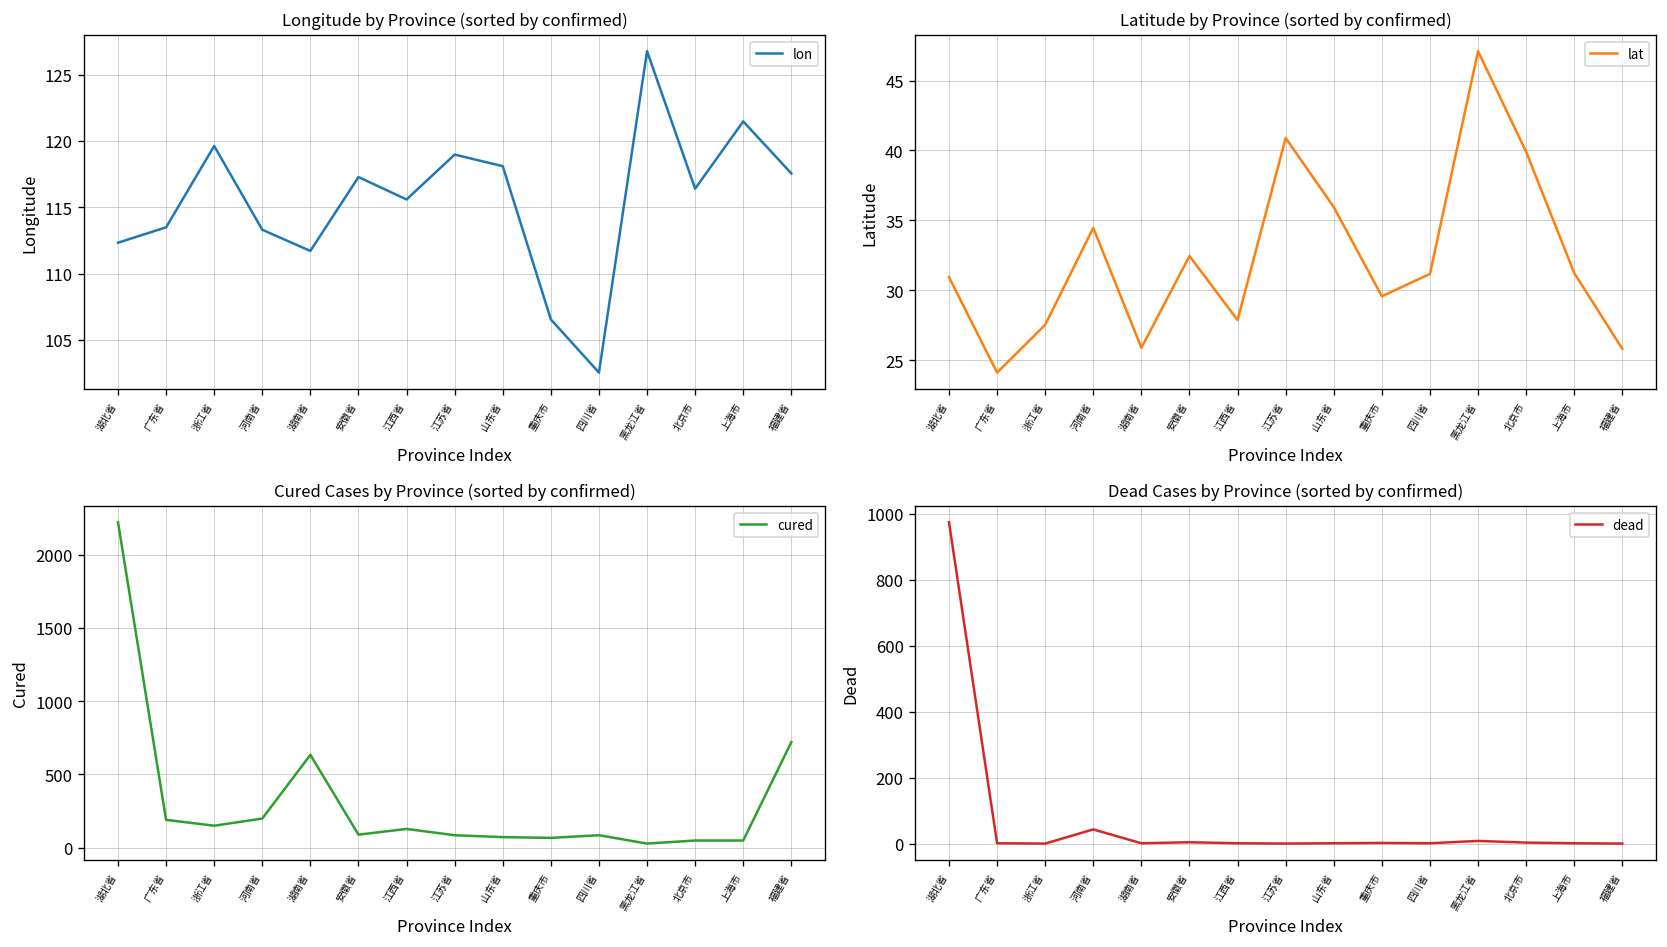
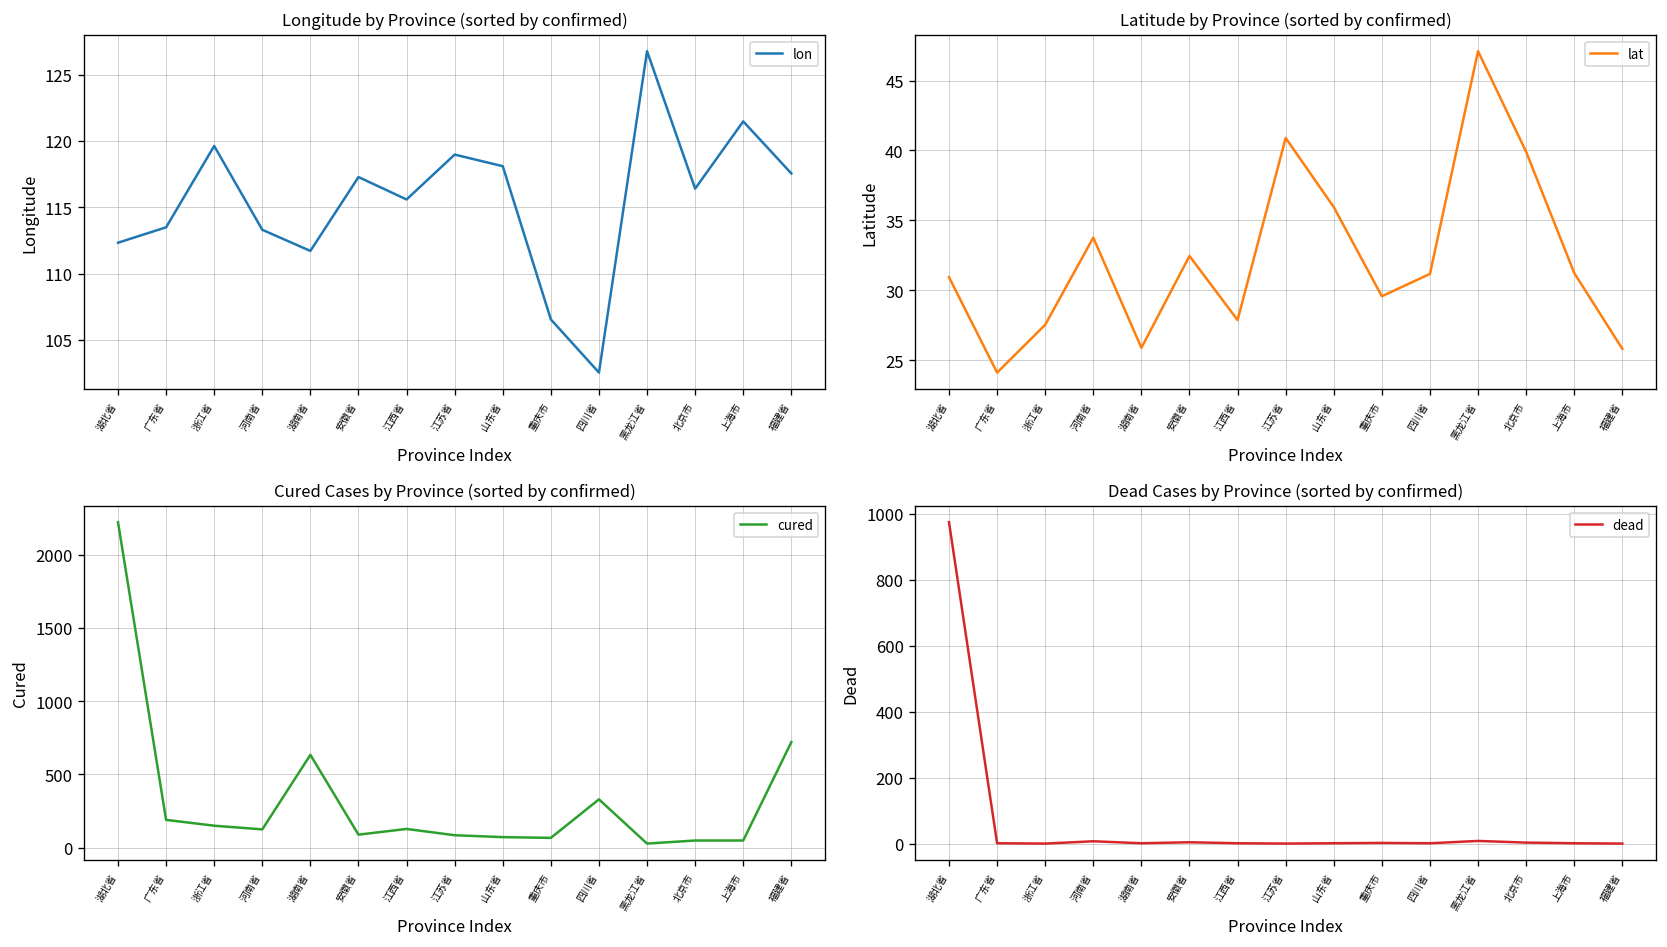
Latitude by Province (sorted by confirmed), 河南省: 34.5 -> 33.8
Cured Cases by Province (sorted by confirmed), 河南省: 200 -> 120
Cured Cases by Province (sorted by confirmed), 四川省: 80 -> 330
Dead Cases by Province (sorted by confirmed), 河南省: 40 -> 10
